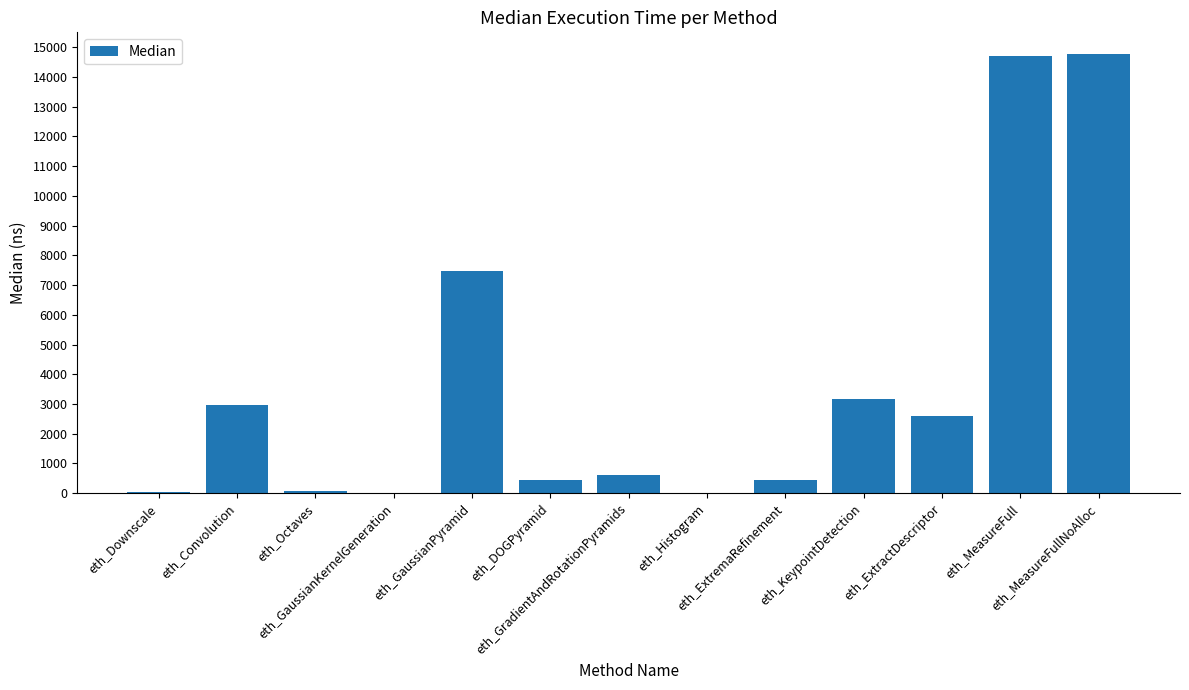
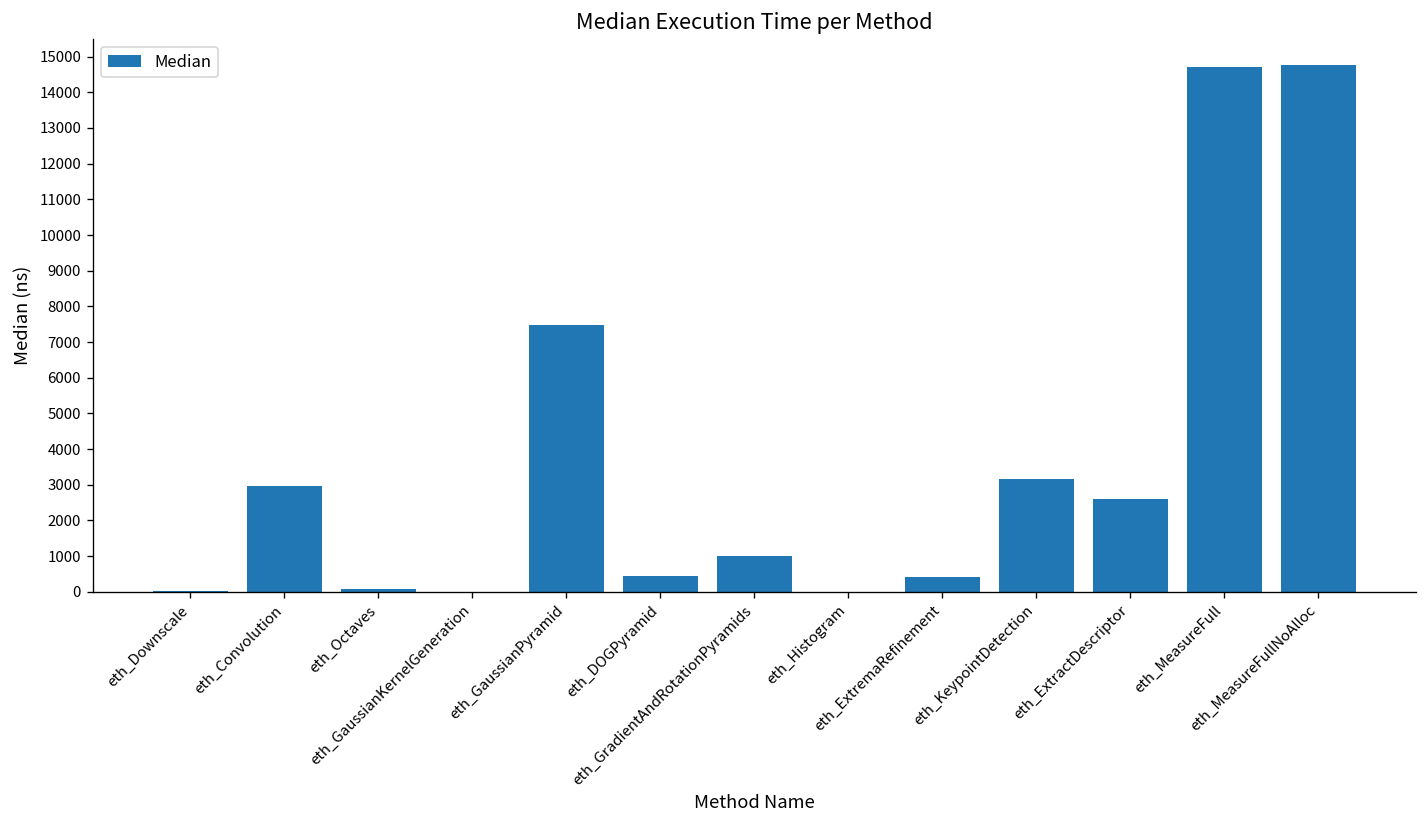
eth_GradientAndRotationPyramids: 600 -> 1000
